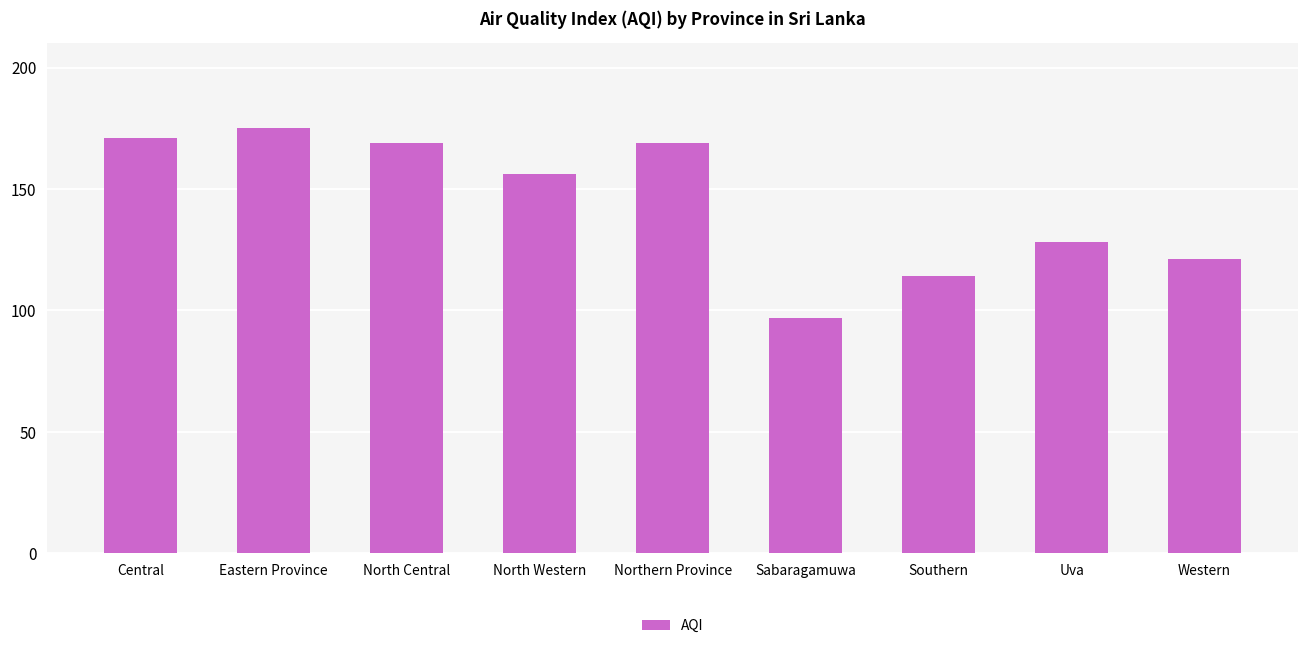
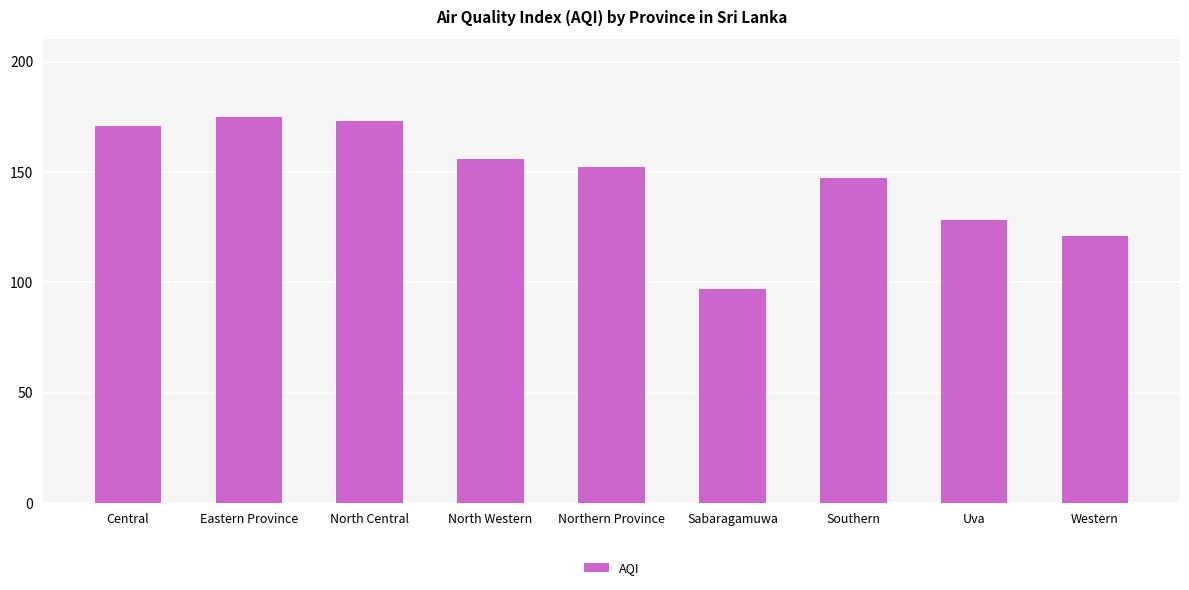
North Central: 169 -> 173
Northern Province: 169 -> 152
Southern: 114 -> 147
